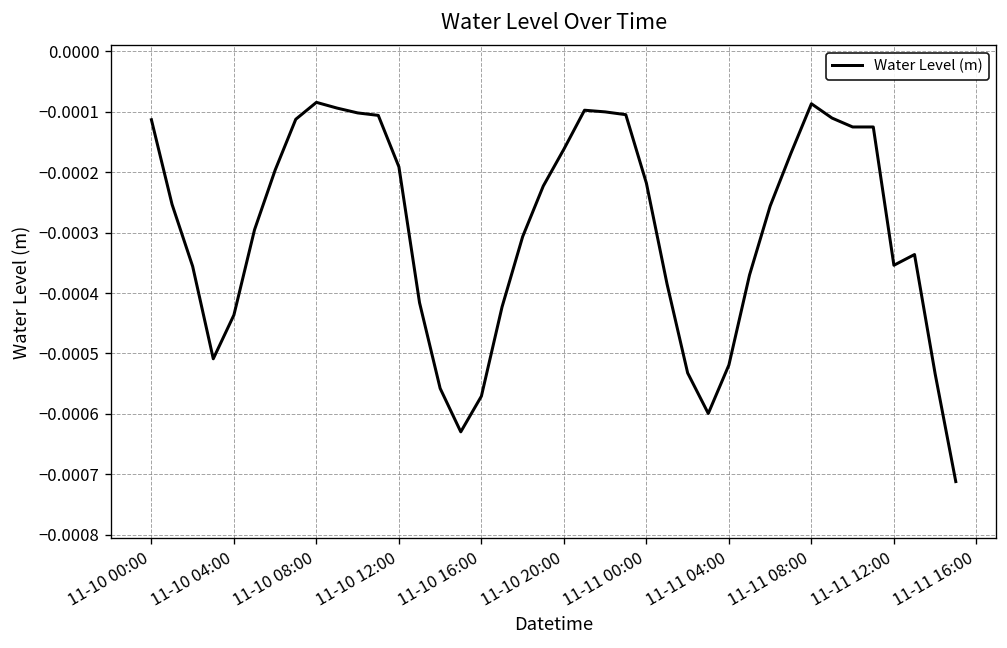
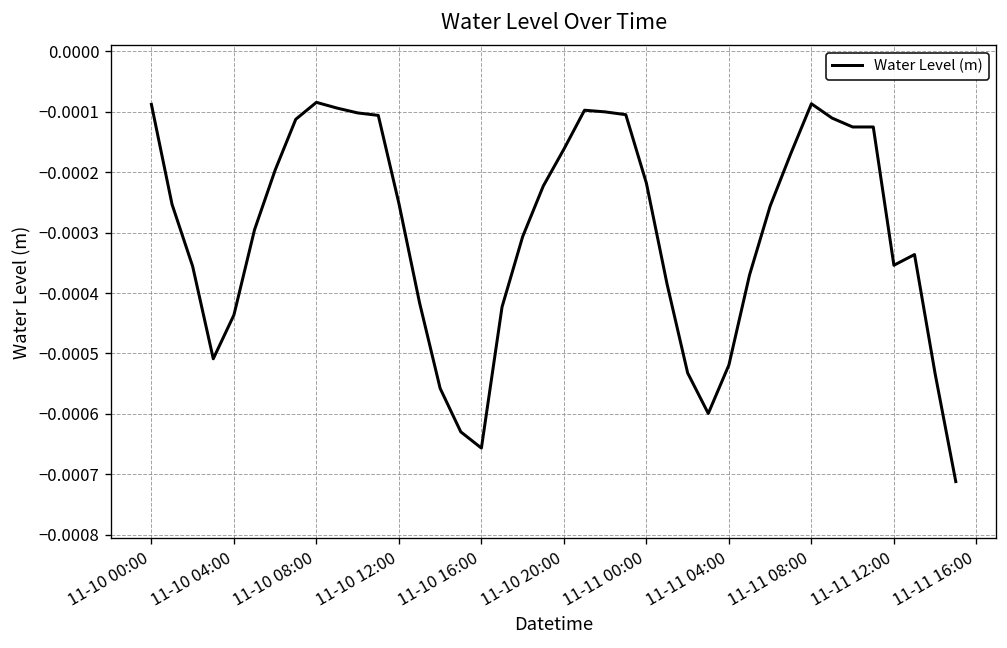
11-10 00:00: -0.00011 -> -0.00009
11-10 12:00: -0.00019 -> -0.00025
11-10 16:00: -0.00057 -> -0.00066
